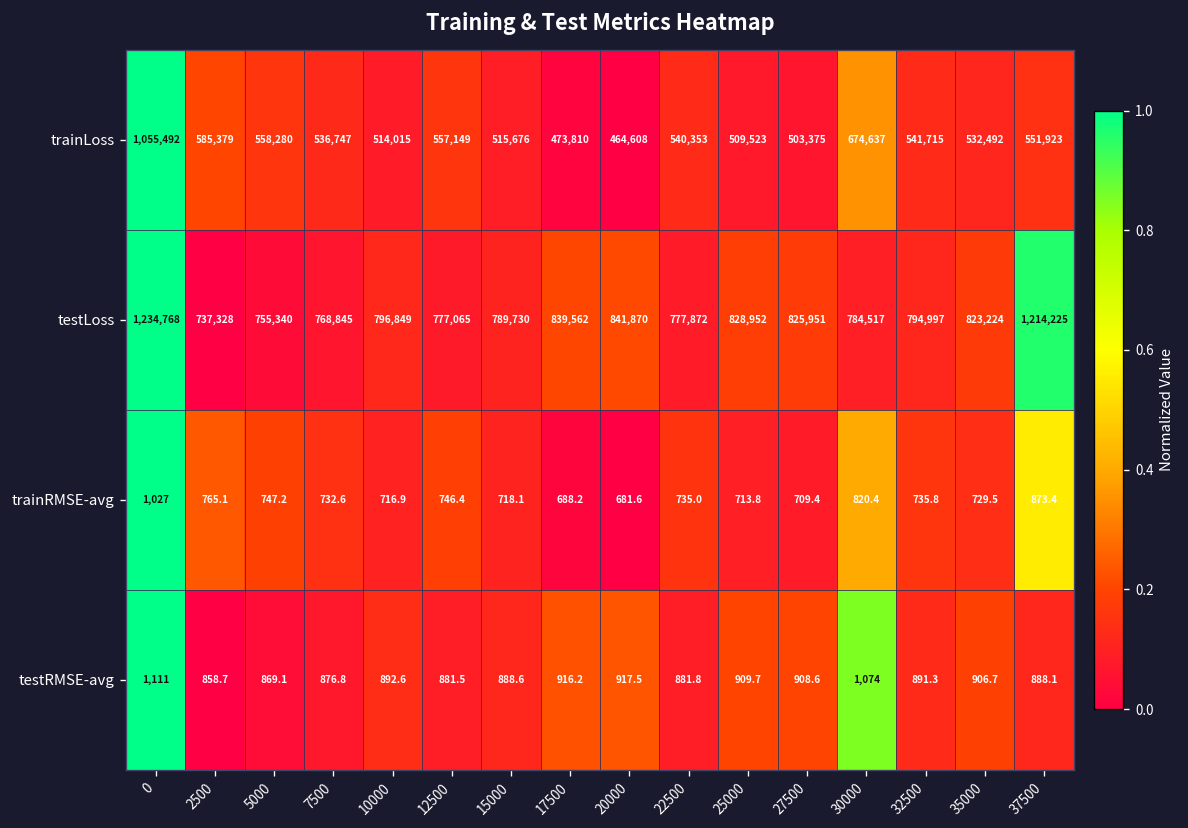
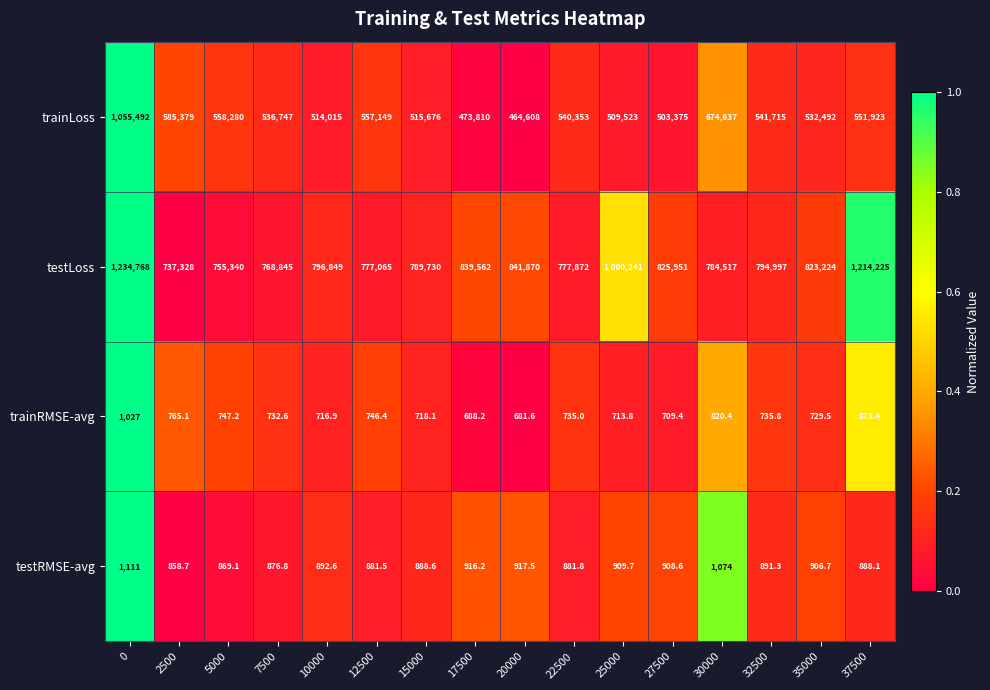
testLoss, 25000: 828,952 -> 1,000,241
